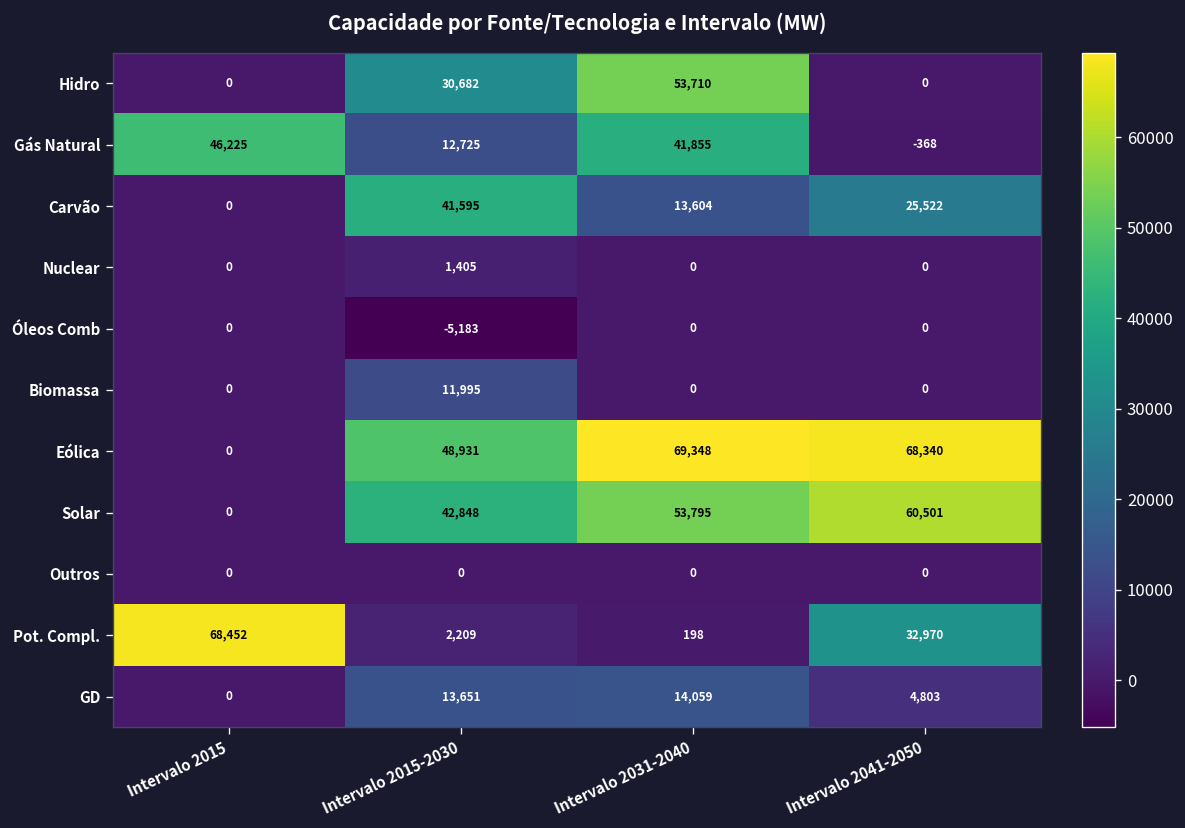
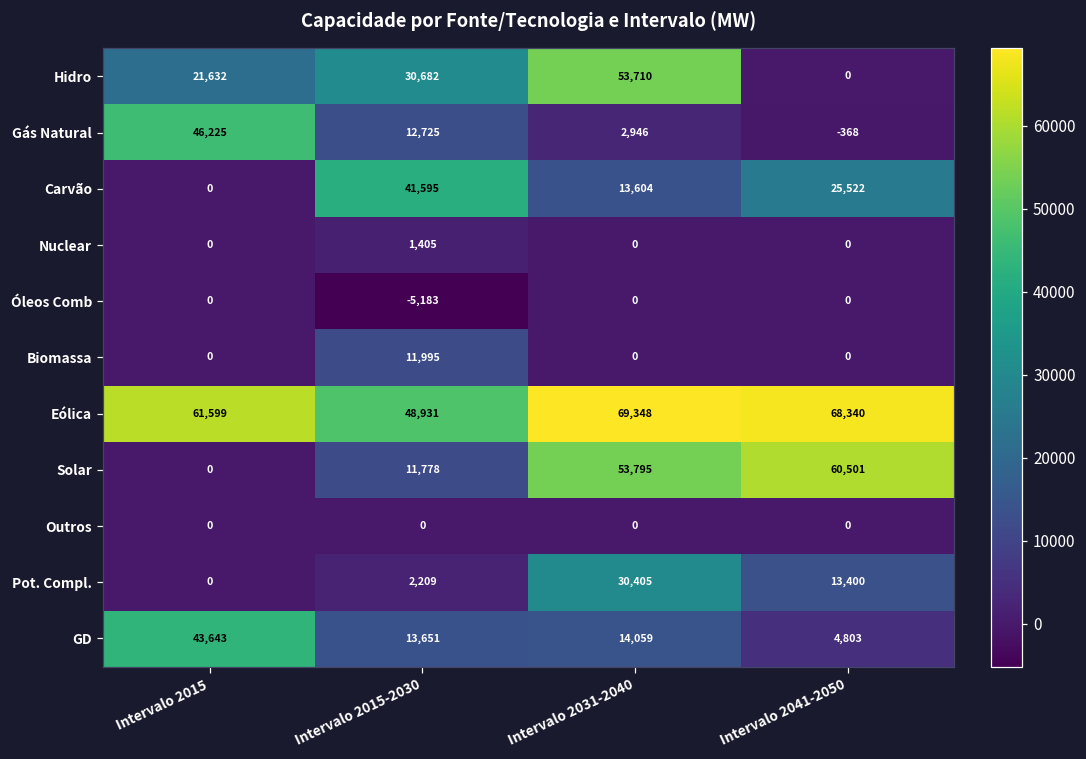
Hidro, Intervalo 2015: 0 -> 21,632
Gás Natural, Intervalo 2031-2040: 41,855 -> 2,946
Eólica, Intervalo 2015: 0 -> 61,599
Solar, Intervalo 2015-2030: 42,848 -> 11,778
Pot. Compl., Intervalo 2015: 68,452 -> 0
Pot. Compl., Intervalo 2031-2040: 198 -> 30,405
Pot. Compl., Intervalo 2041-2050: 32,970 -> 13,400
GD, Intervalo 2015: 0 -> 43,643
